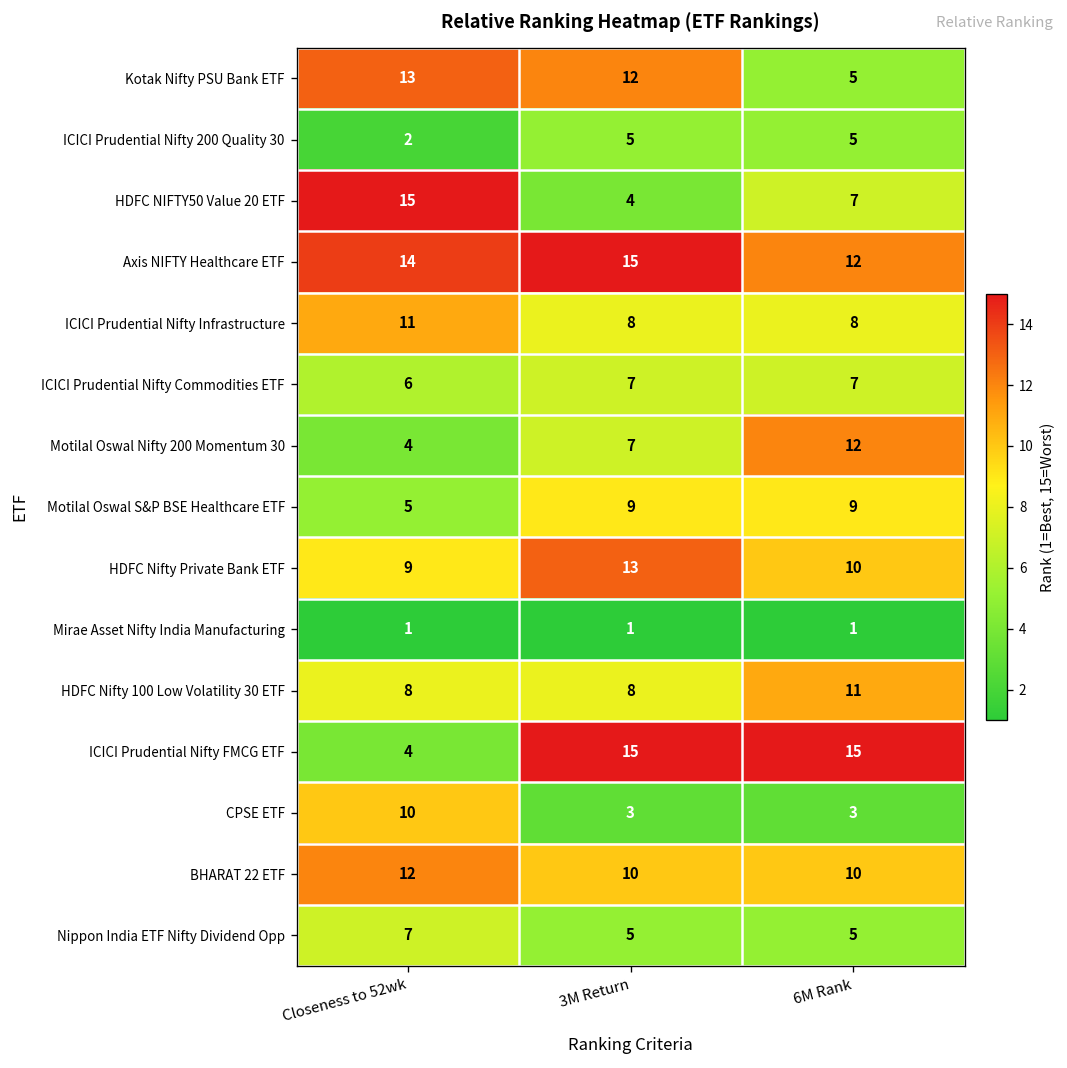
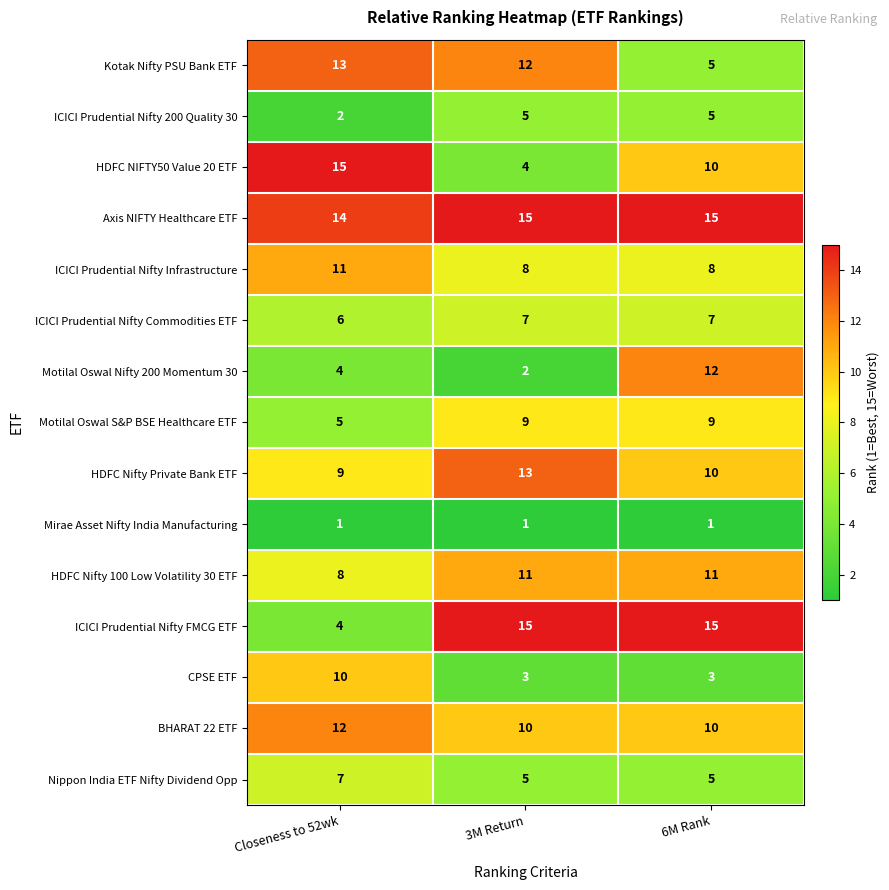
HDFC NIFTY50 Value 20 ETF, 6M Rank: 7 -> 10
Axis NIFTY Healthcare ETF, 6M Rank: 12 -> 15
Motilal Oswal Nifty 200 Momentum 30, 3M Return: 7 -> 2
HDFC Nifty 100 Low Volatility 30 ETF, 3M Return: 8 -> 11
